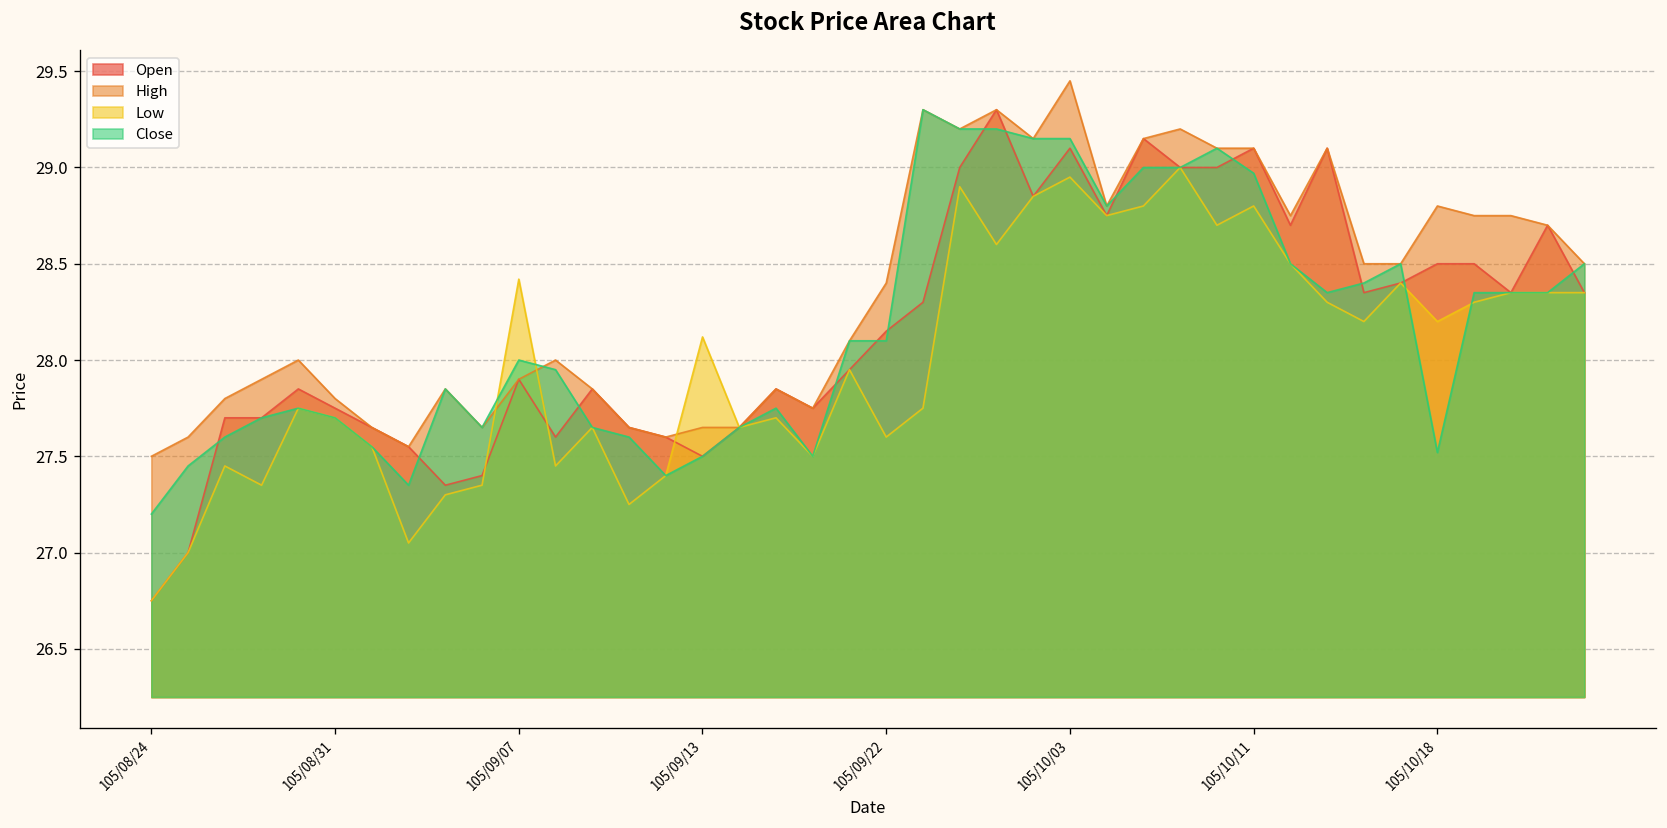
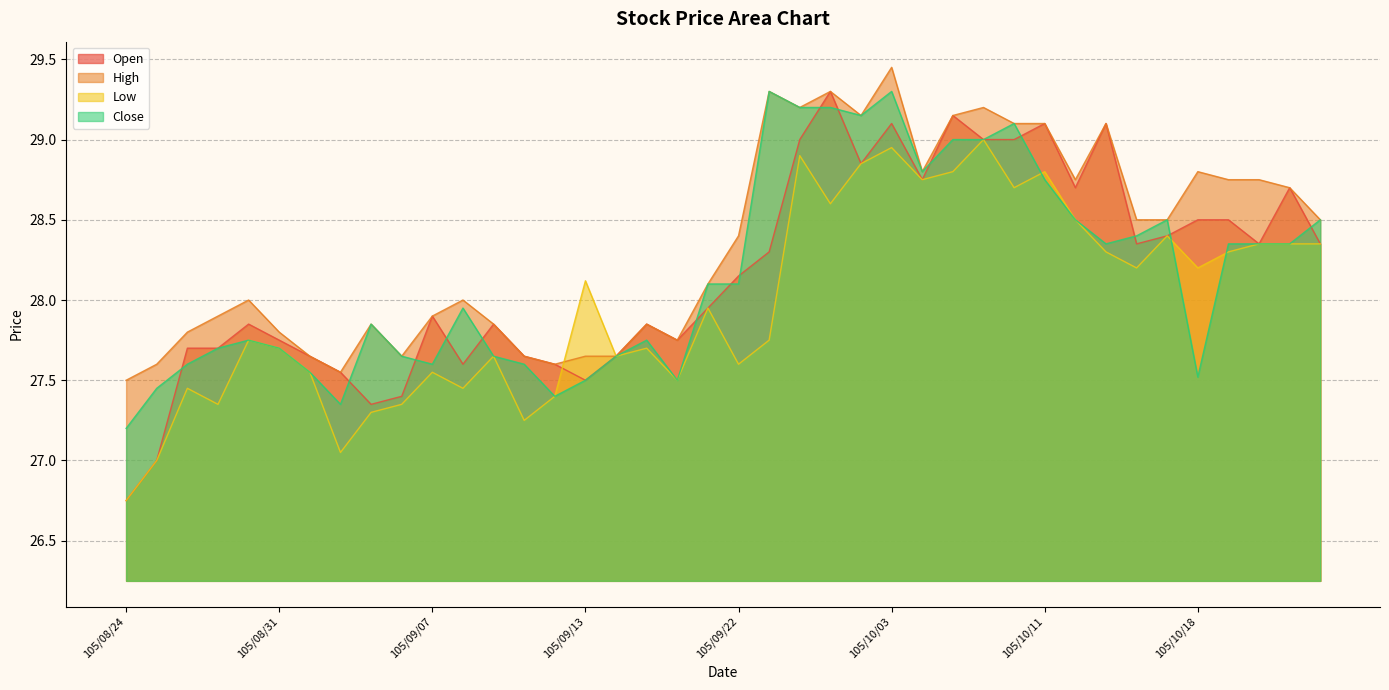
Low, 105/09/07: 28.42 -> 27.55
Close, 105/09/07: 28.0 -> 27.6
Close, 105/10/03: 29.15 -> 29.30
Close, 105/10/11: 28.97 -> 28.75
